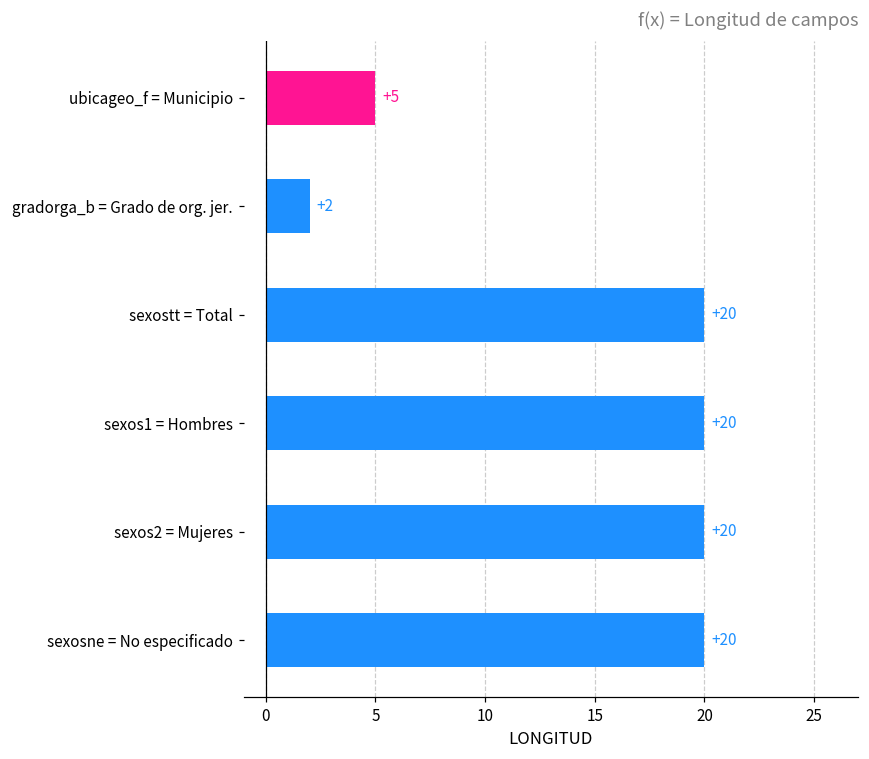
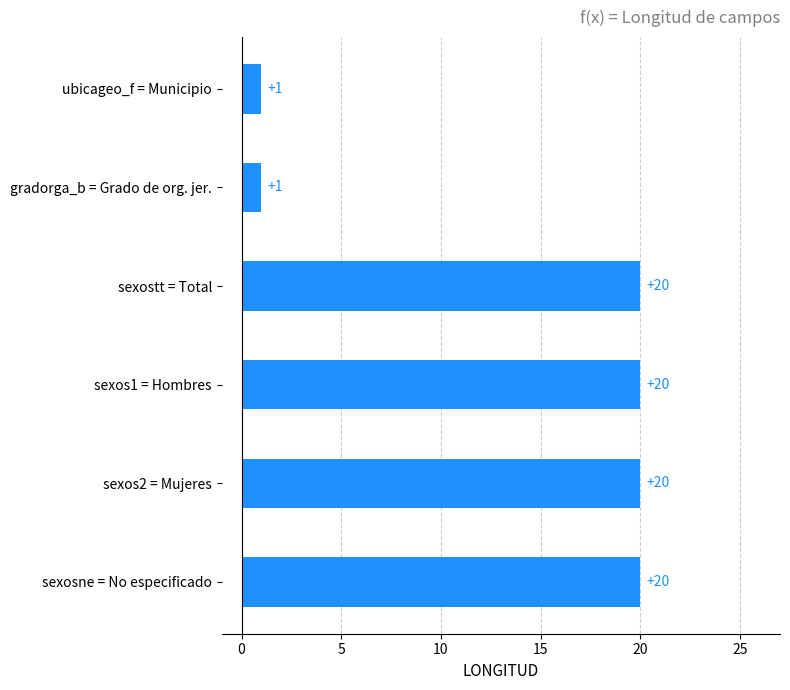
ubicageo_f = Municipio: +5 -> +1
gradorga_b = Grado de org. jer.: +2 -> +1
